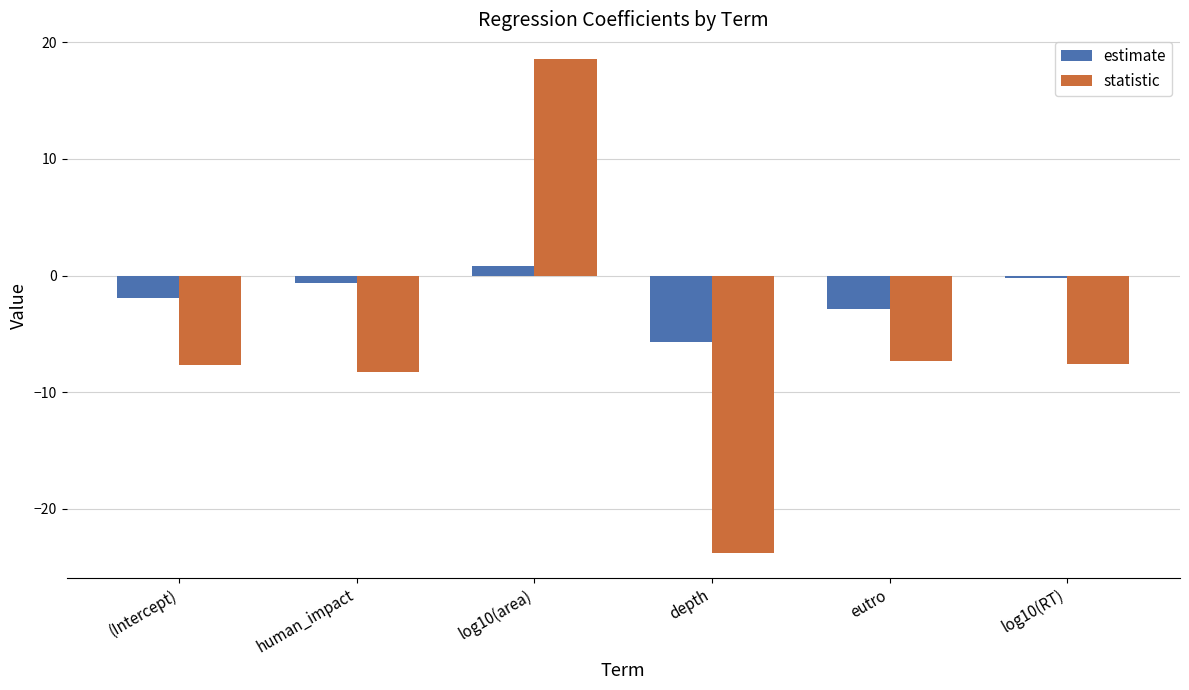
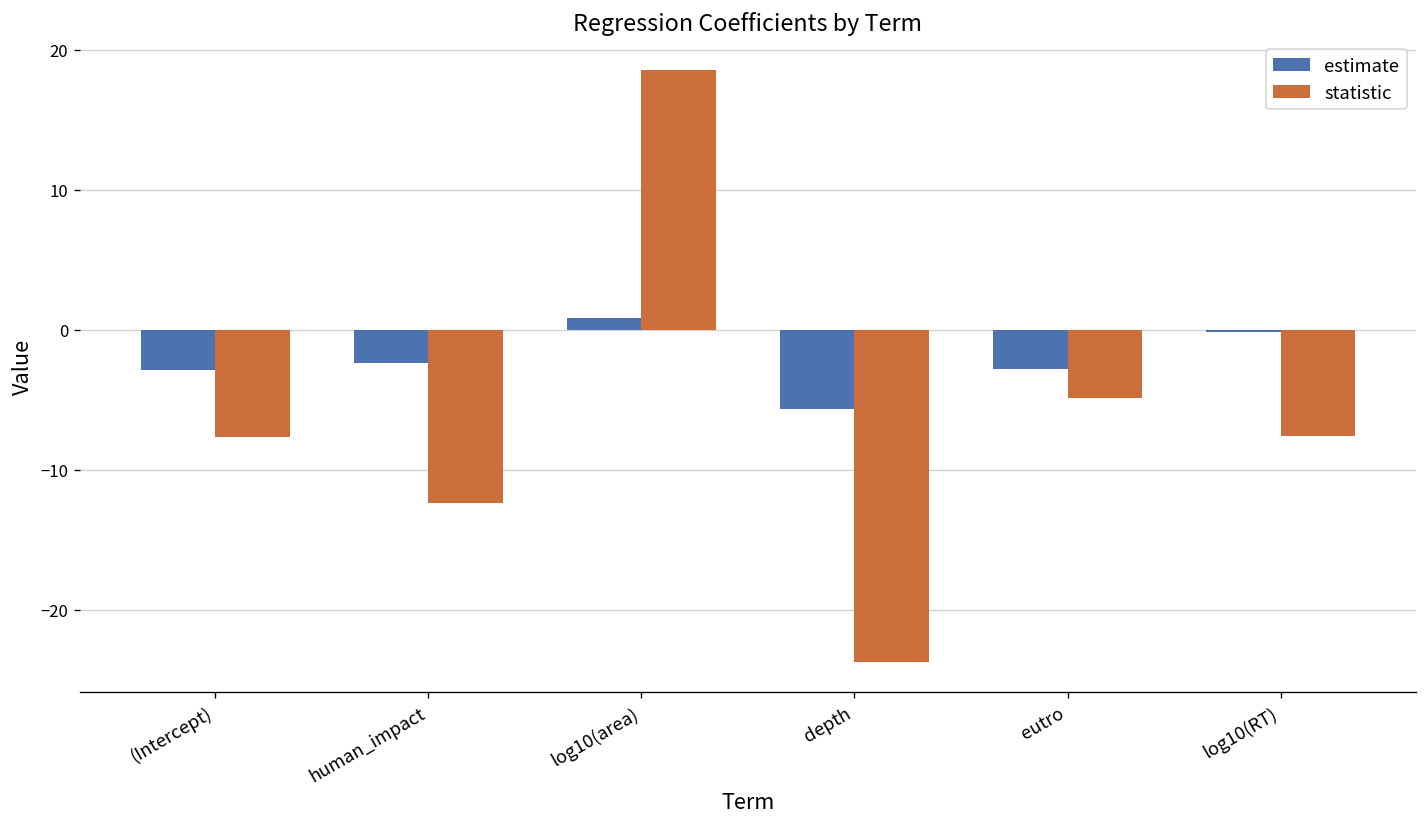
estimate, (Intercept): -1.9 -> -2.9
estimate, human_impact: -0.6 -> -2.4
statistic, human_impact: -8.3 -> -12.4
statistic, eutro: -7.3 -> -4.9
